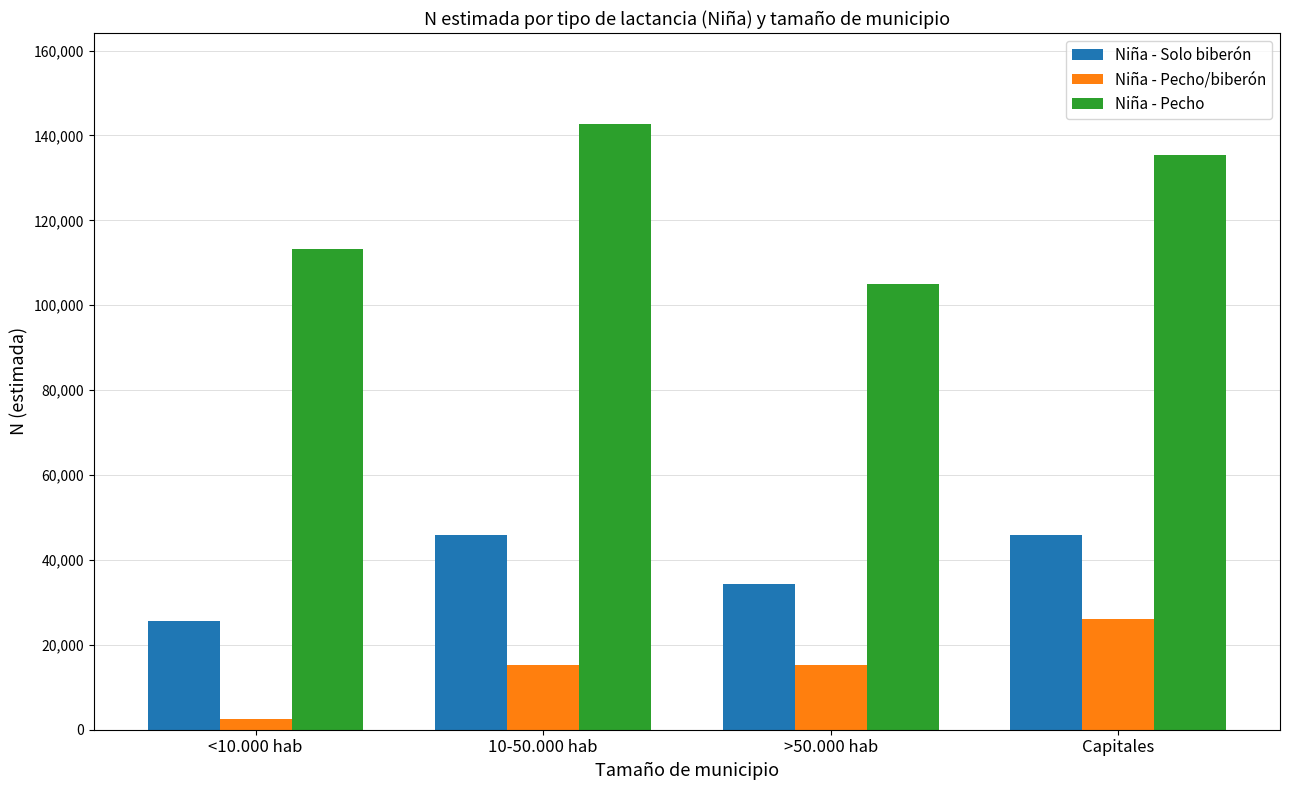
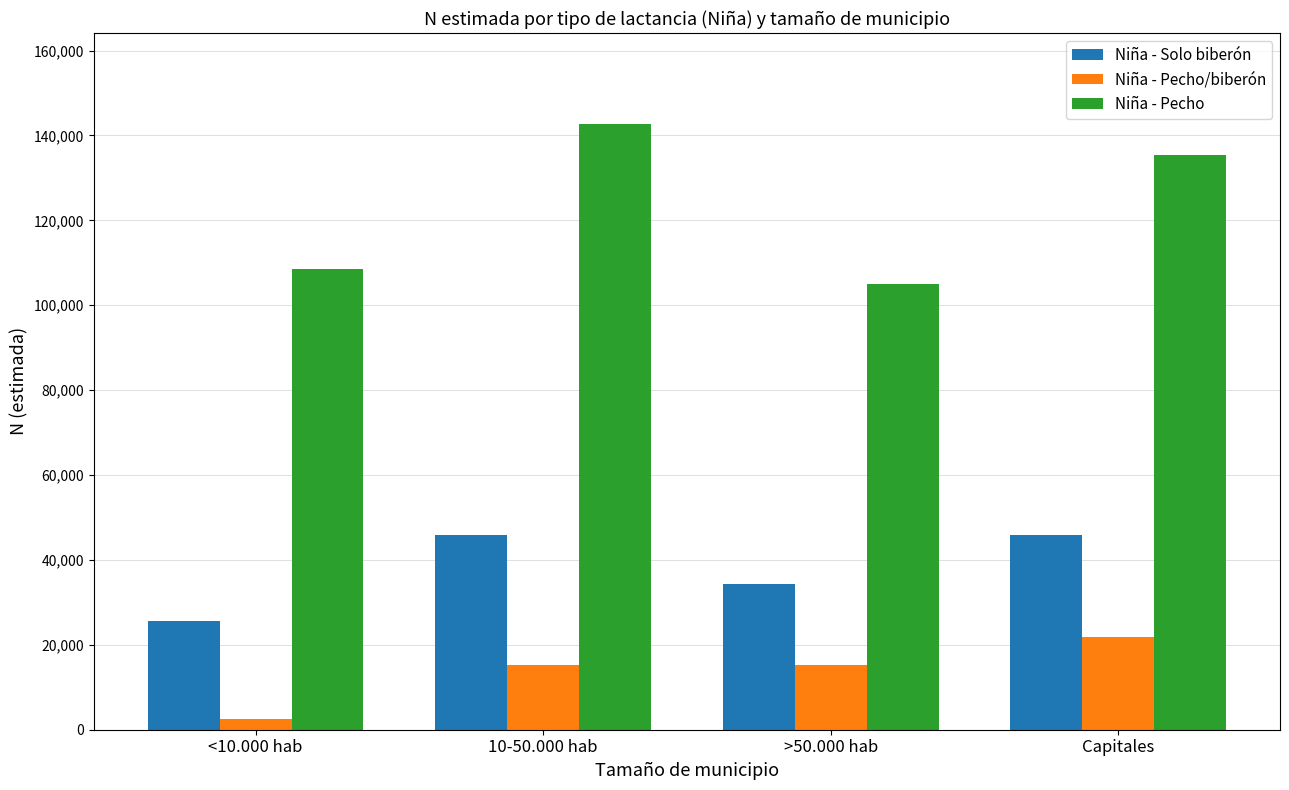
Niña - Pecho, <10.000 hab: 113,000 -> 109,000
Niña - Pecho/biberón, Capitales: 26,000 -> 22,000
